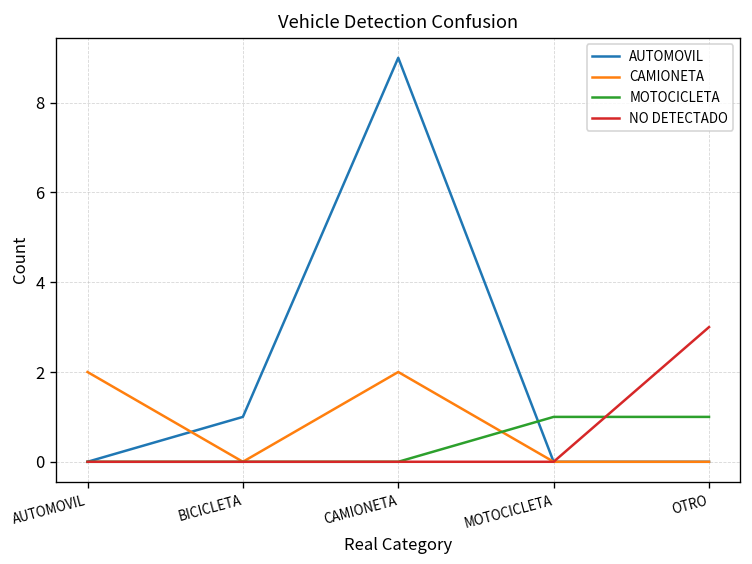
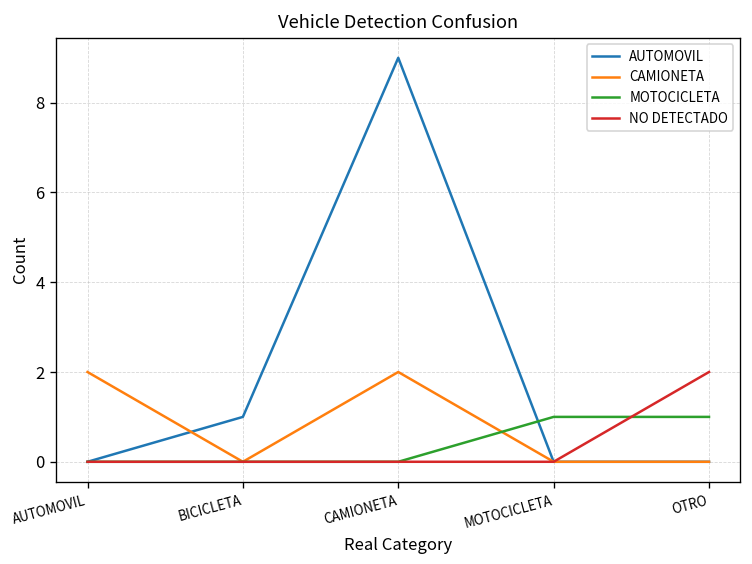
NO DETECTADO, OTRO: 3 -> 2
